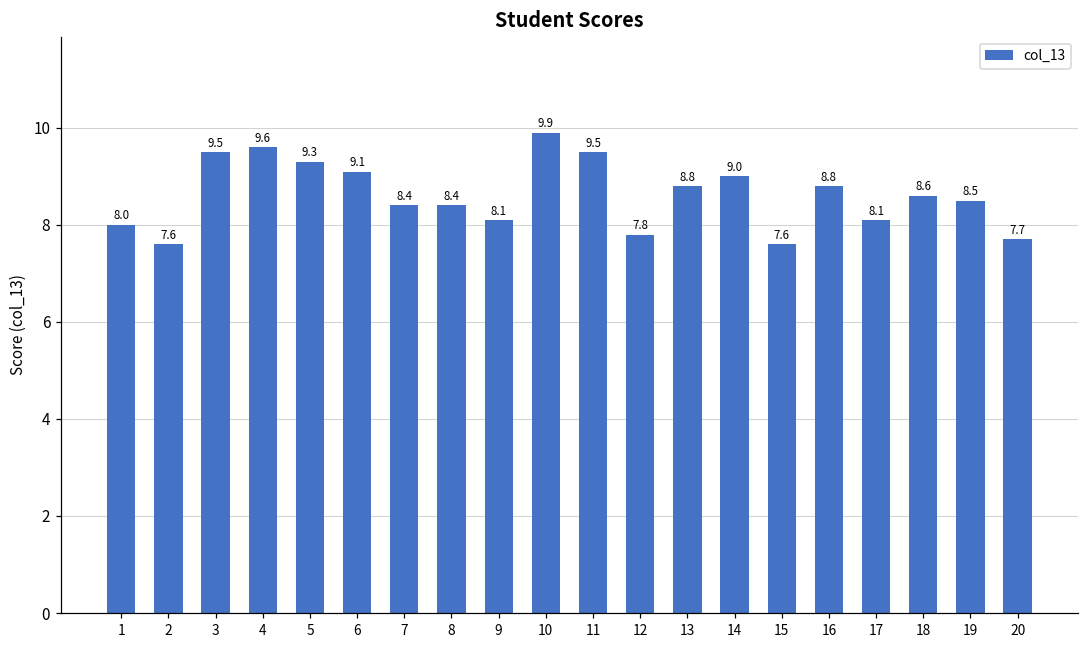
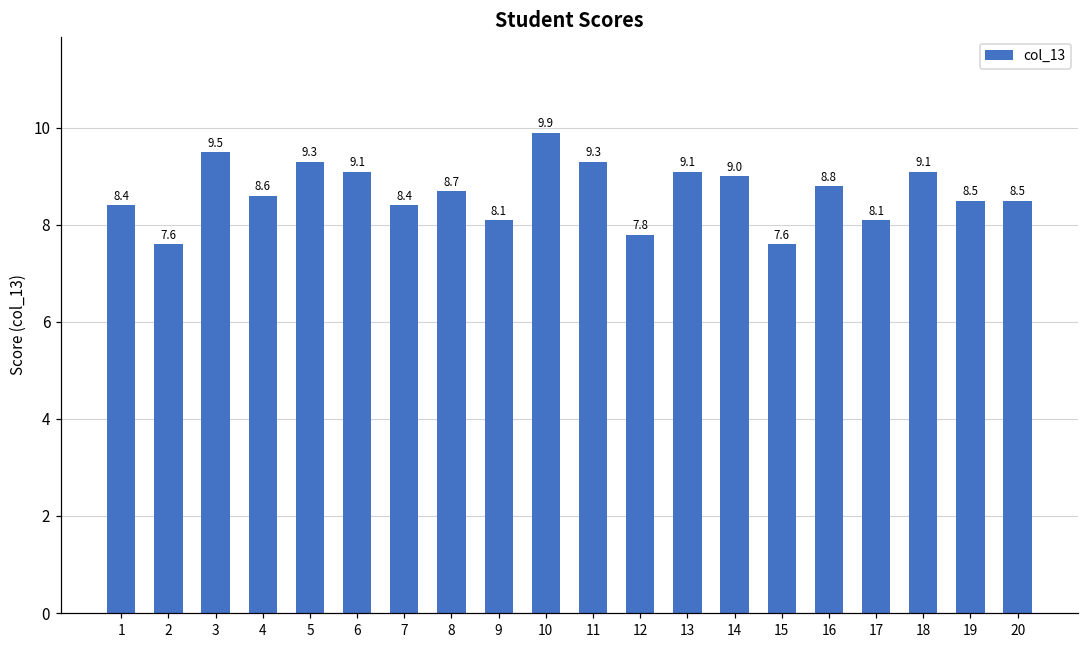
1: 8.0 -> 8.4
4: 9.6 -> 8.6
8: 8.4 -> 8.7
11: 9.5 -> 9.3
13: 8.8 -> 9.1
18: 8.6 -> 9.1
20: 7.7 -> 8.5
